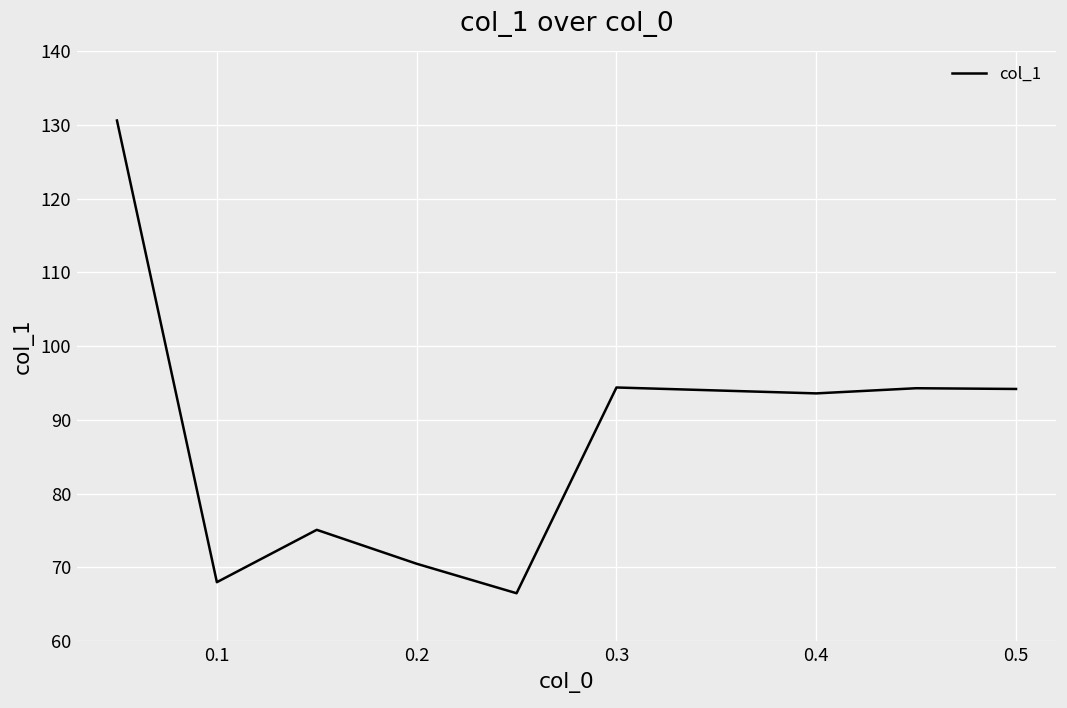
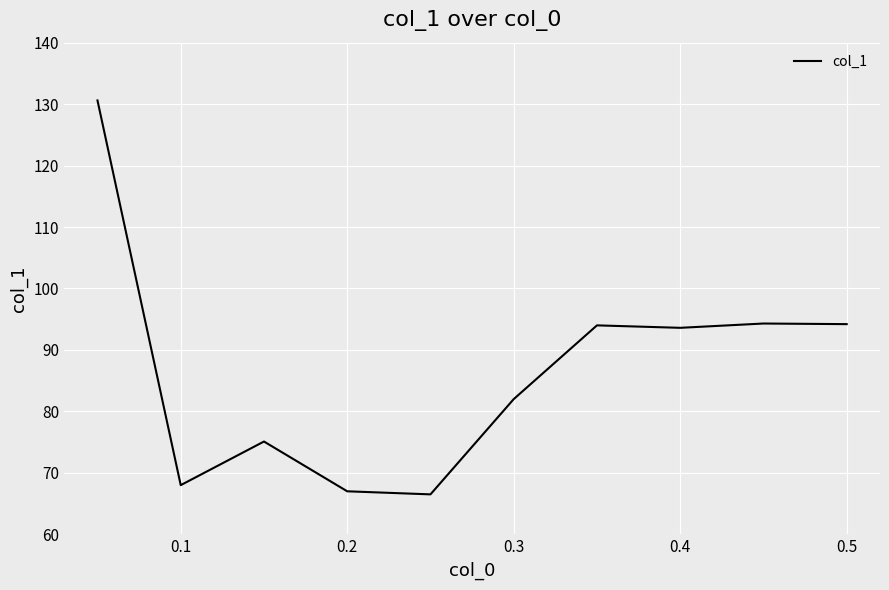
0.2: 71 -> 67
0.3: 94 -> 82
